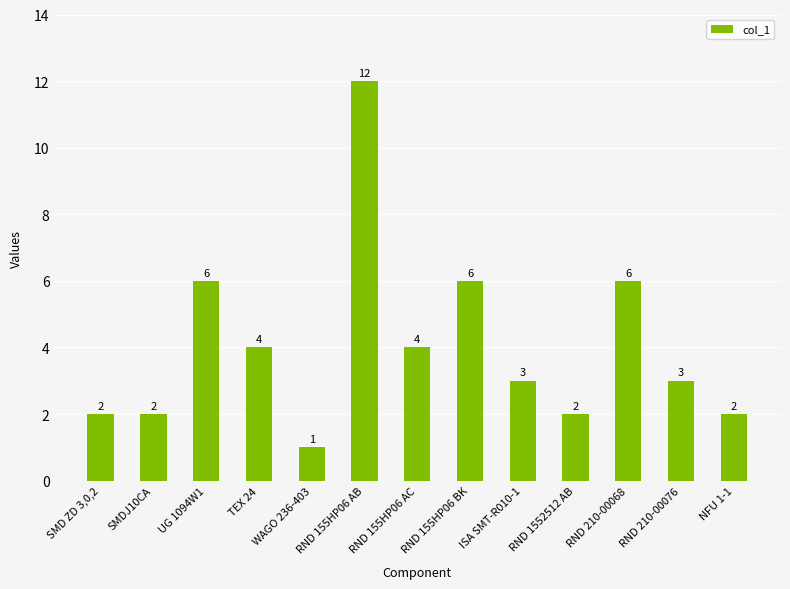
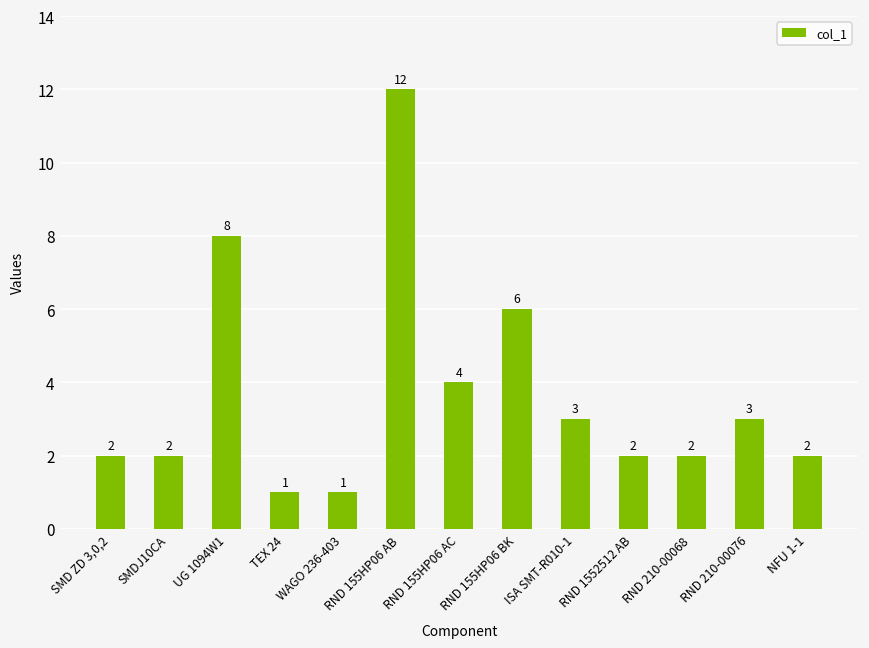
UG 1094W1: 6 -> 8
TEX 24: 4 -> 1
RND 210-00068: 6 -> 2
